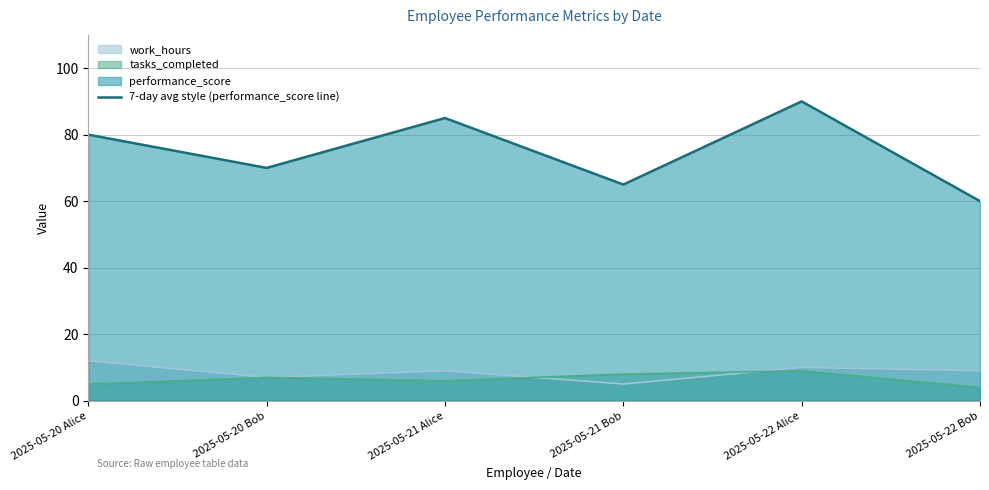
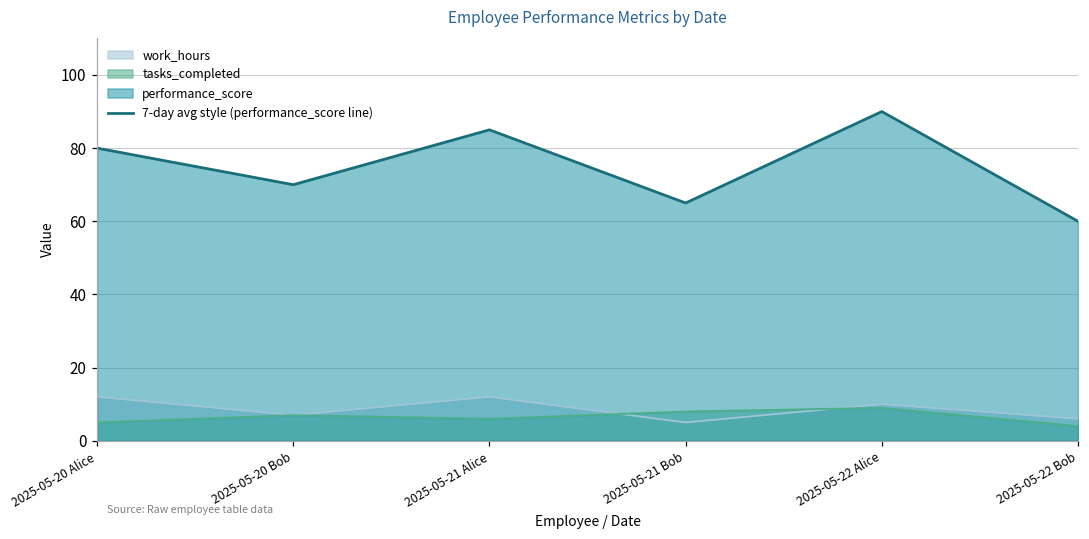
work_hours, 2025-05-21 Alice: 9 -> 12
work_hours, 2025-05-22 Bob: 9 -> 6
